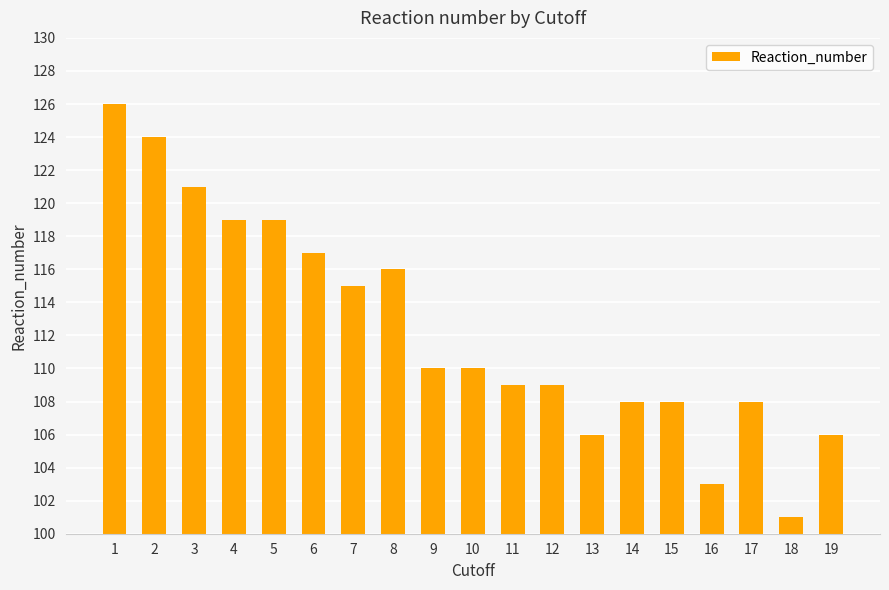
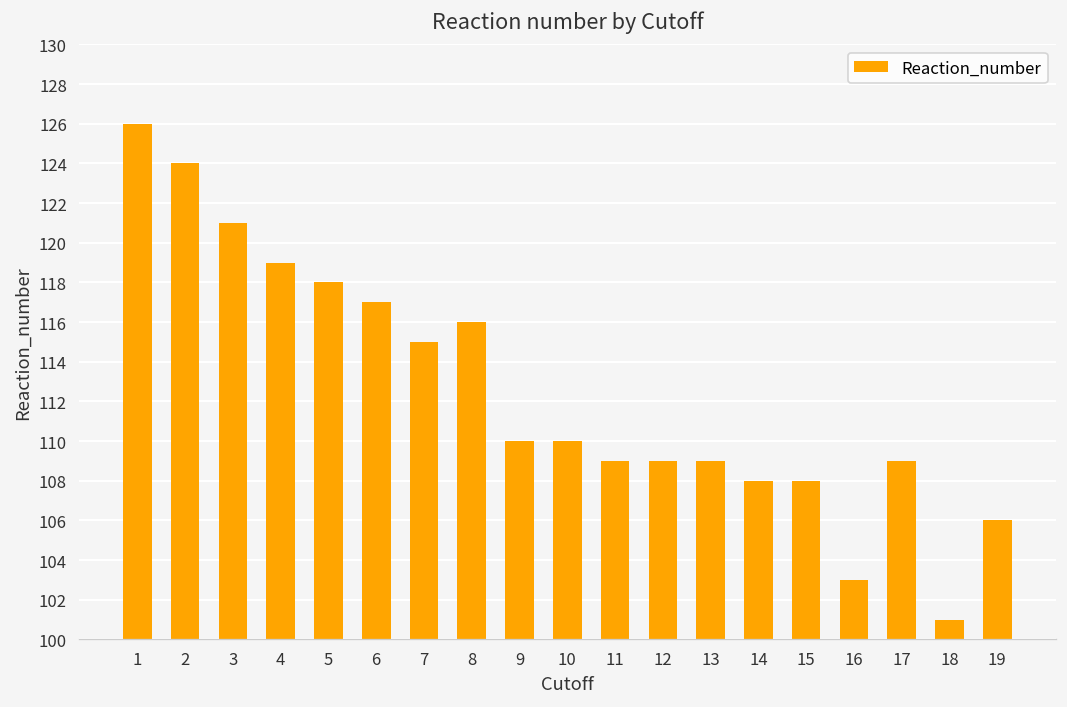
5: 119 -> 118
13: 106 -> 109
17: 108 -> 109
